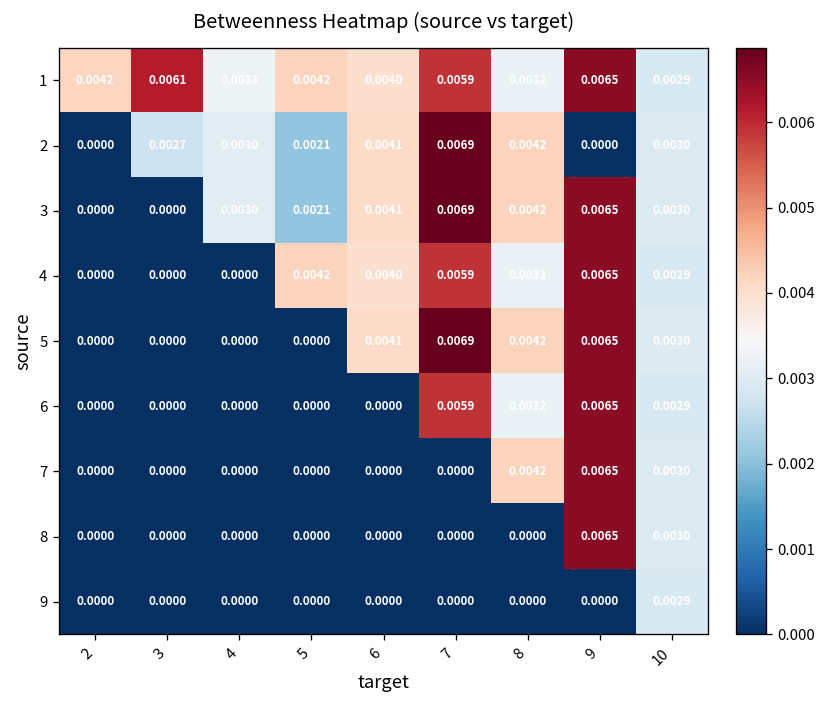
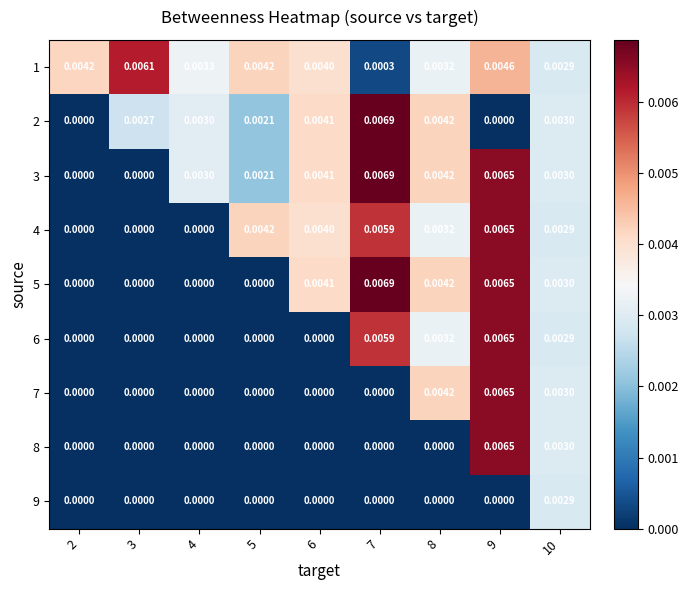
1, 7: 0.0059 -> 0.0003
1, 9: 0.0065 -> 0.0046
